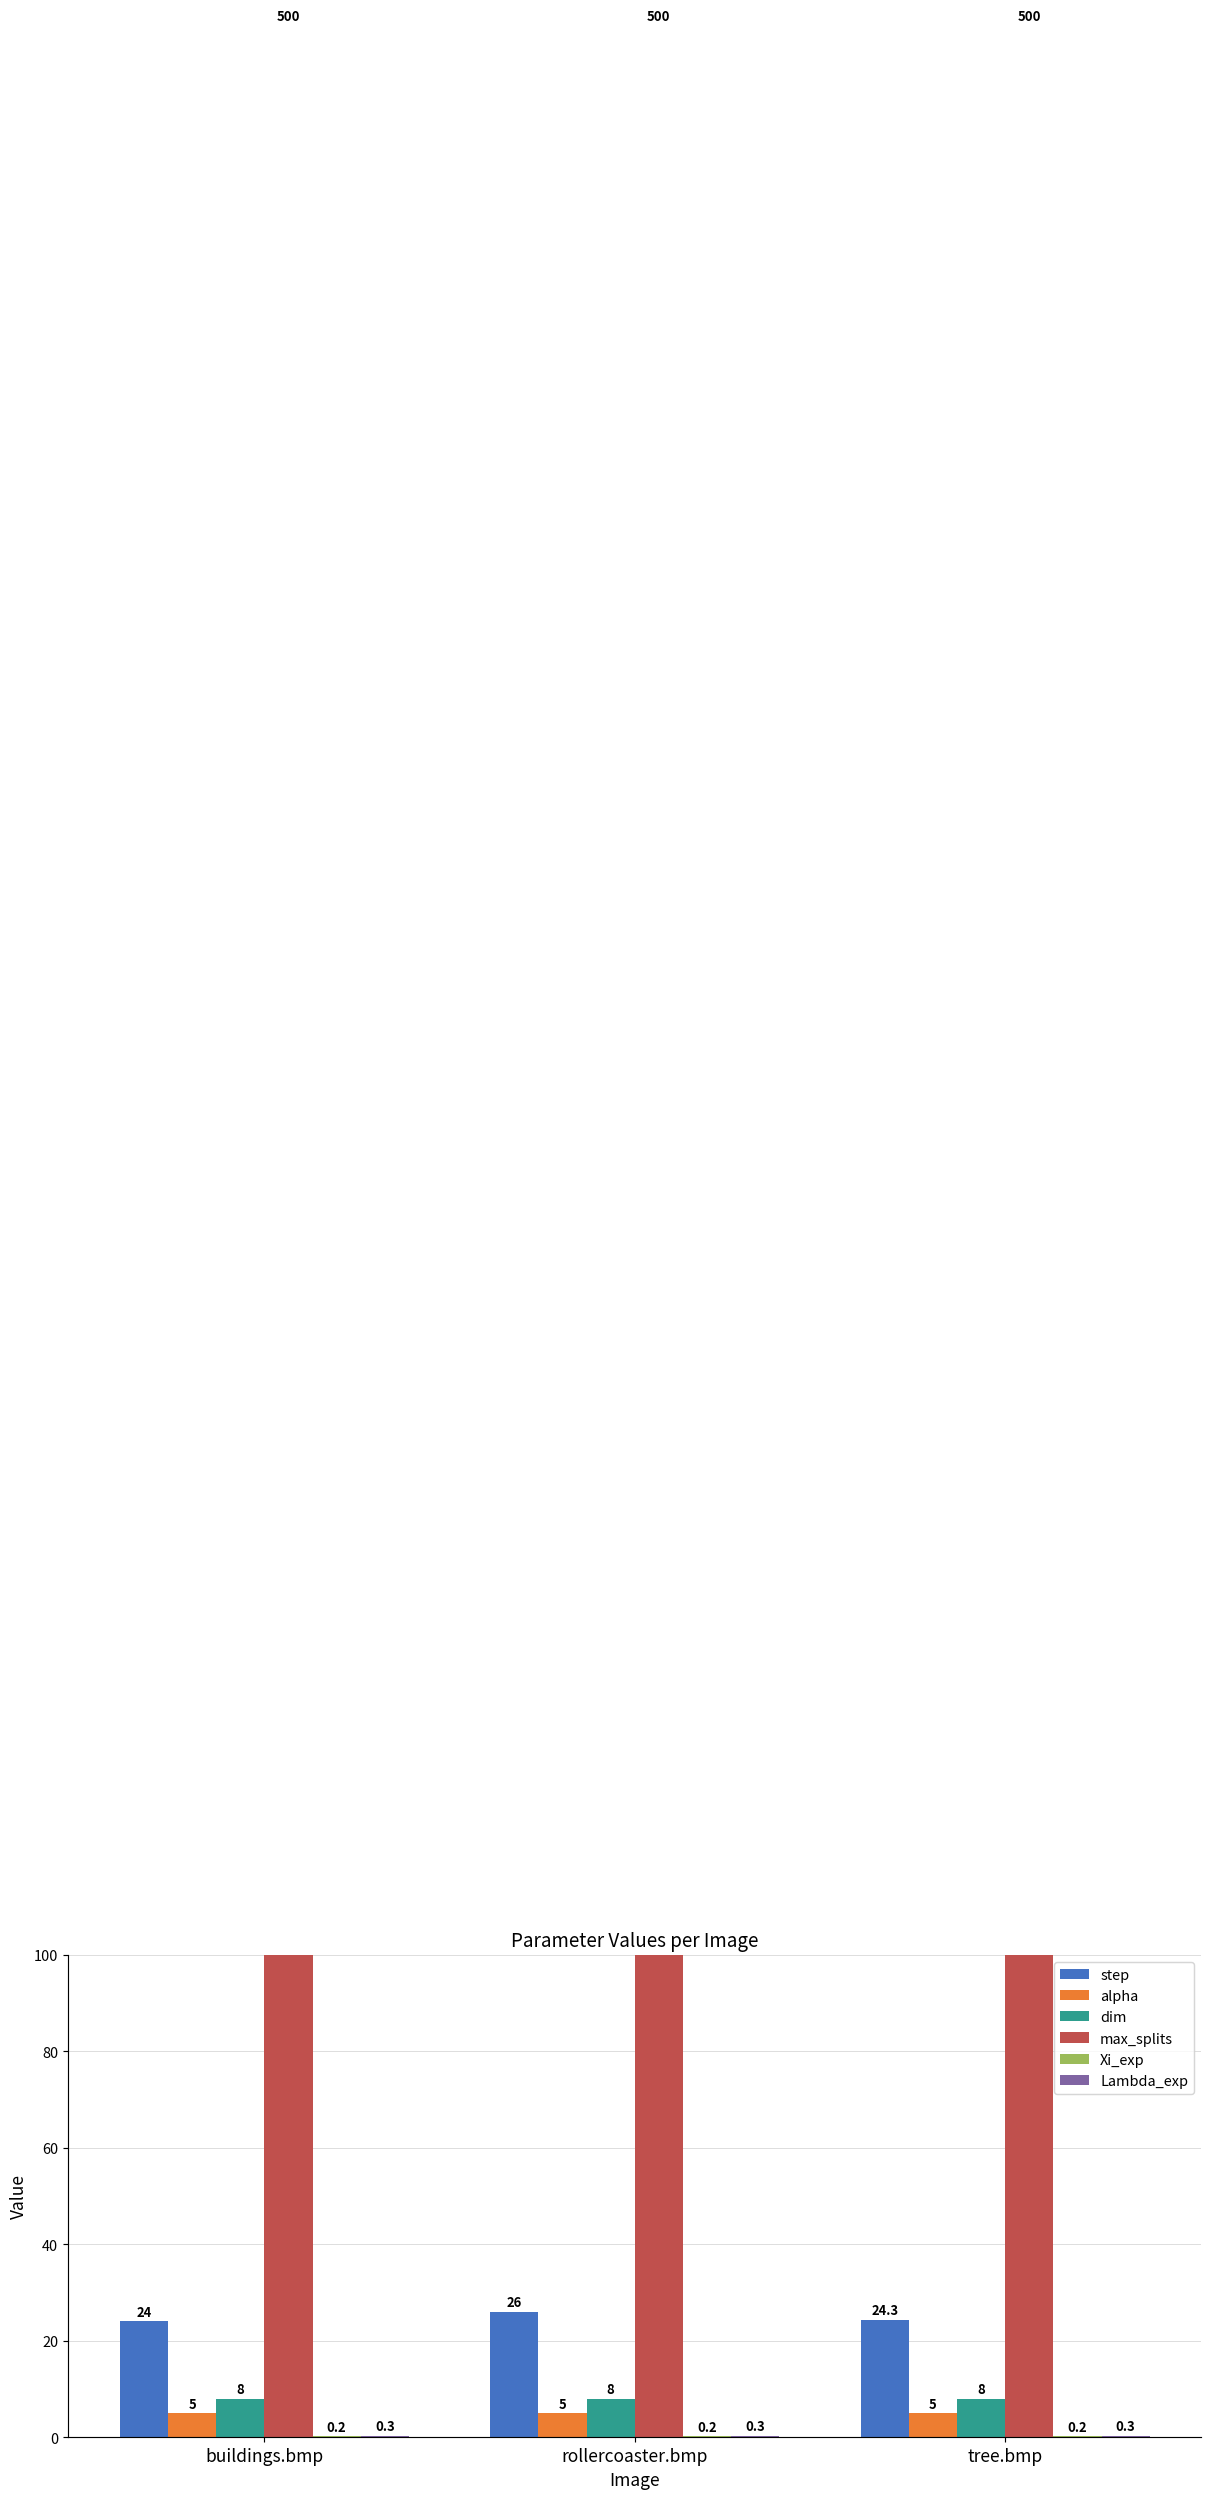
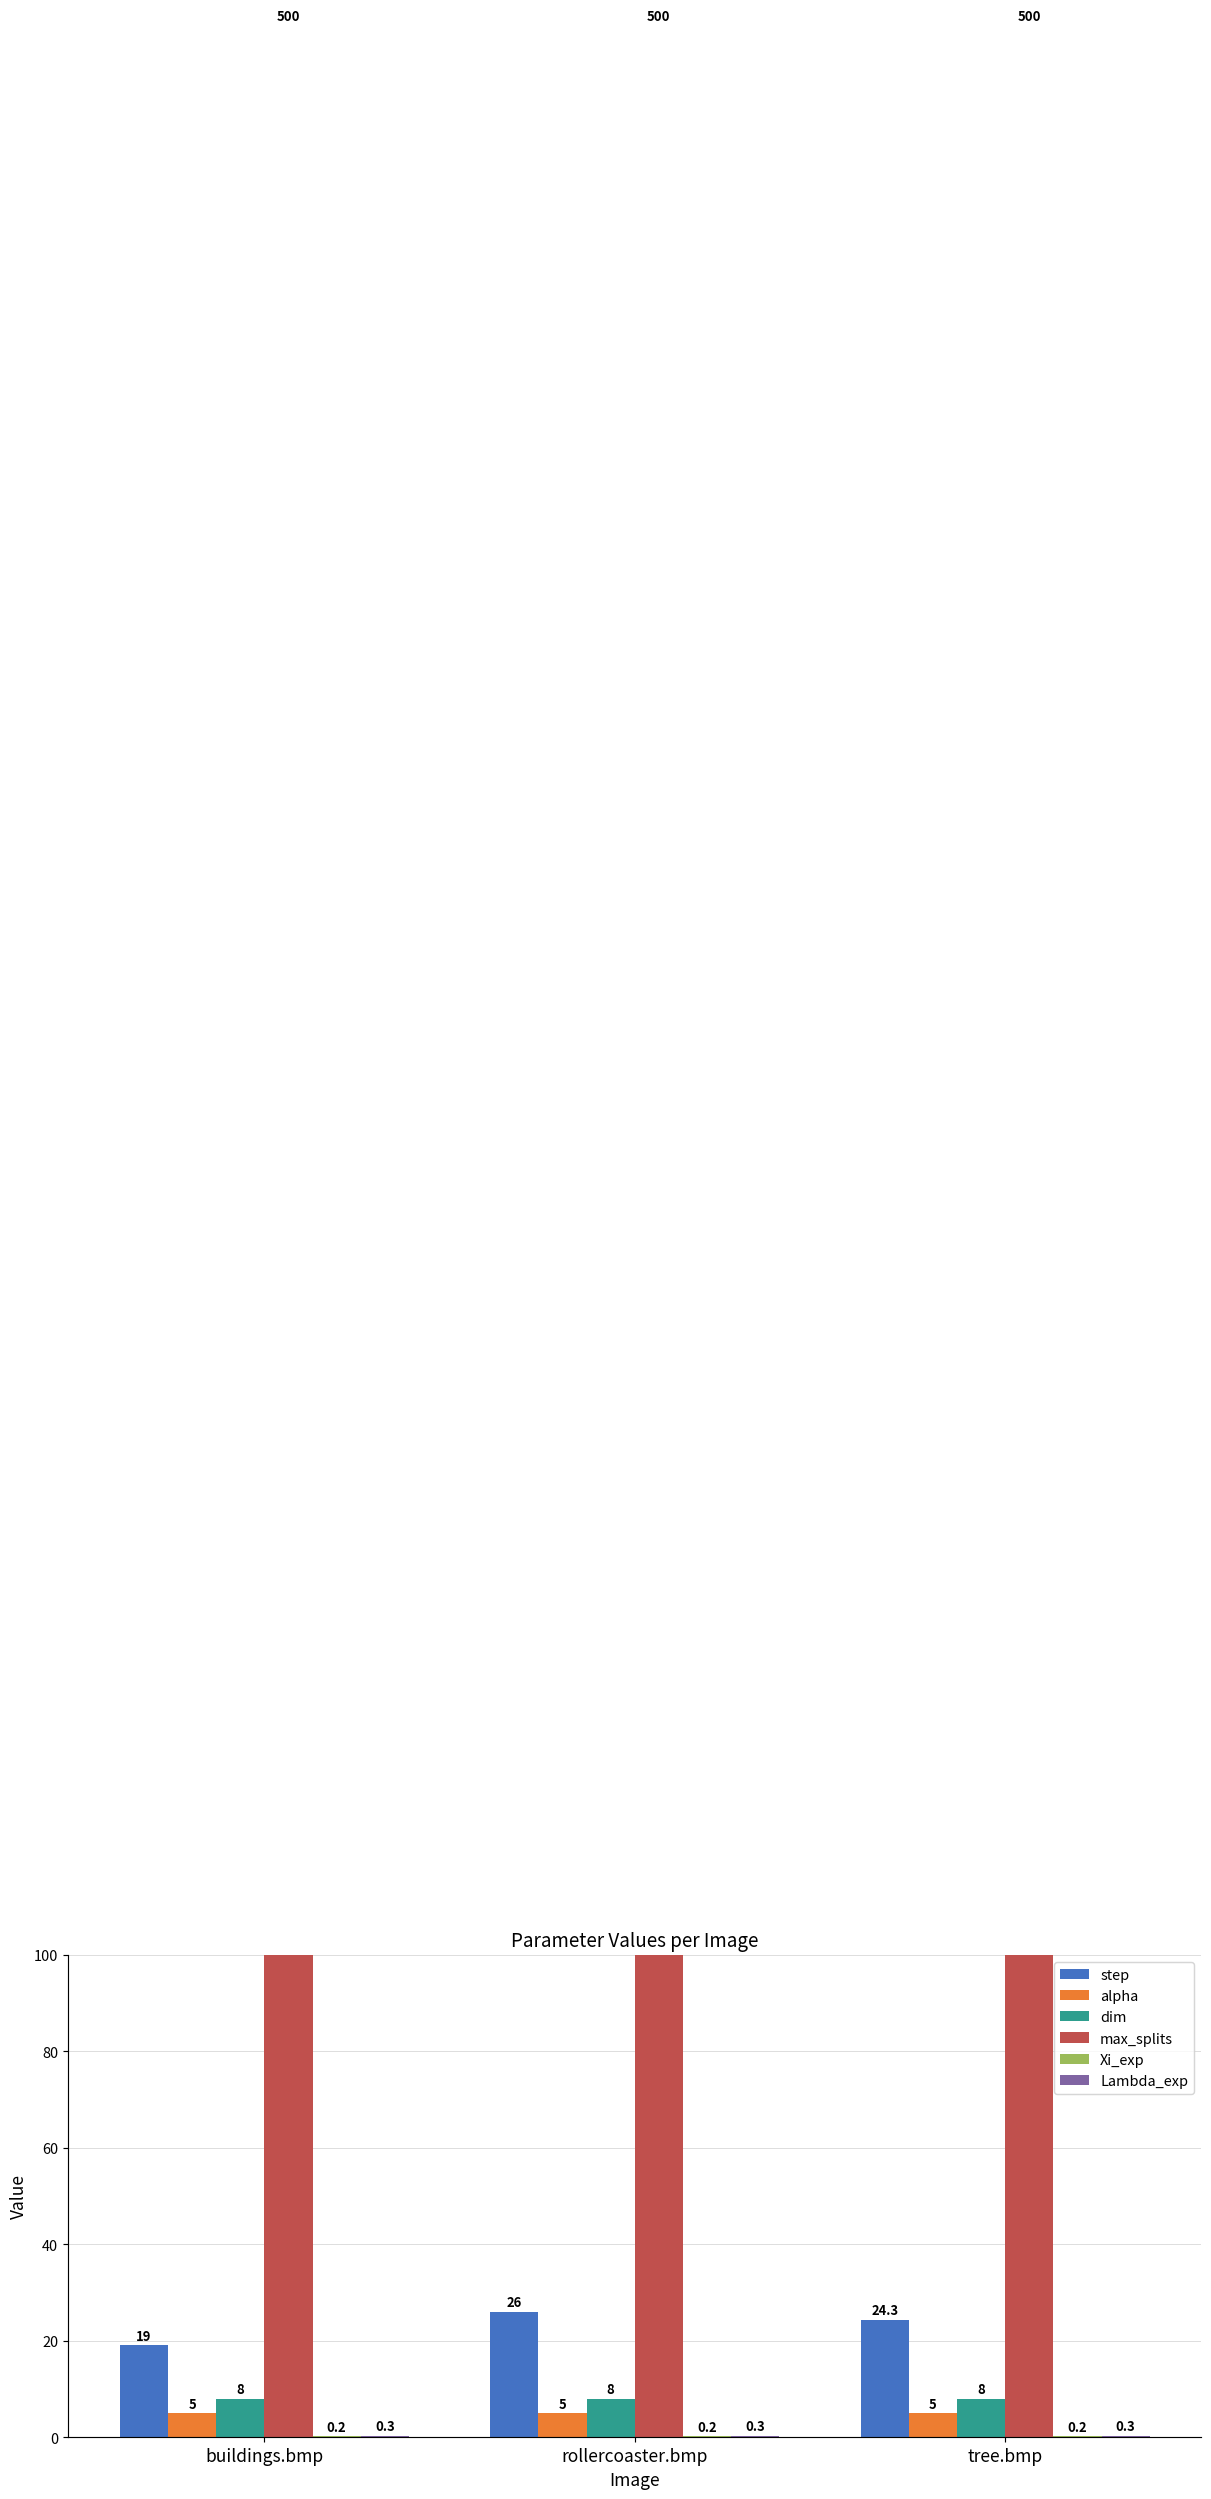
step, buildings.bmp: 24 -> 19
